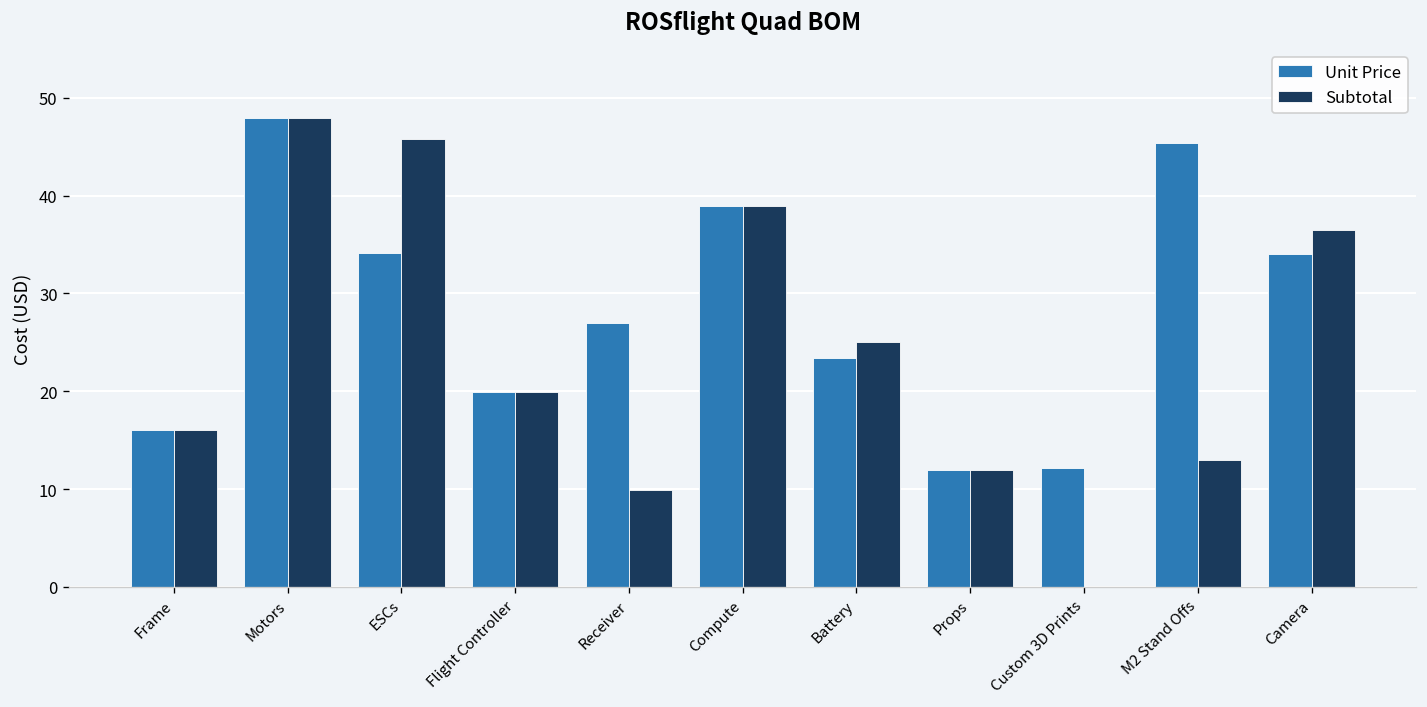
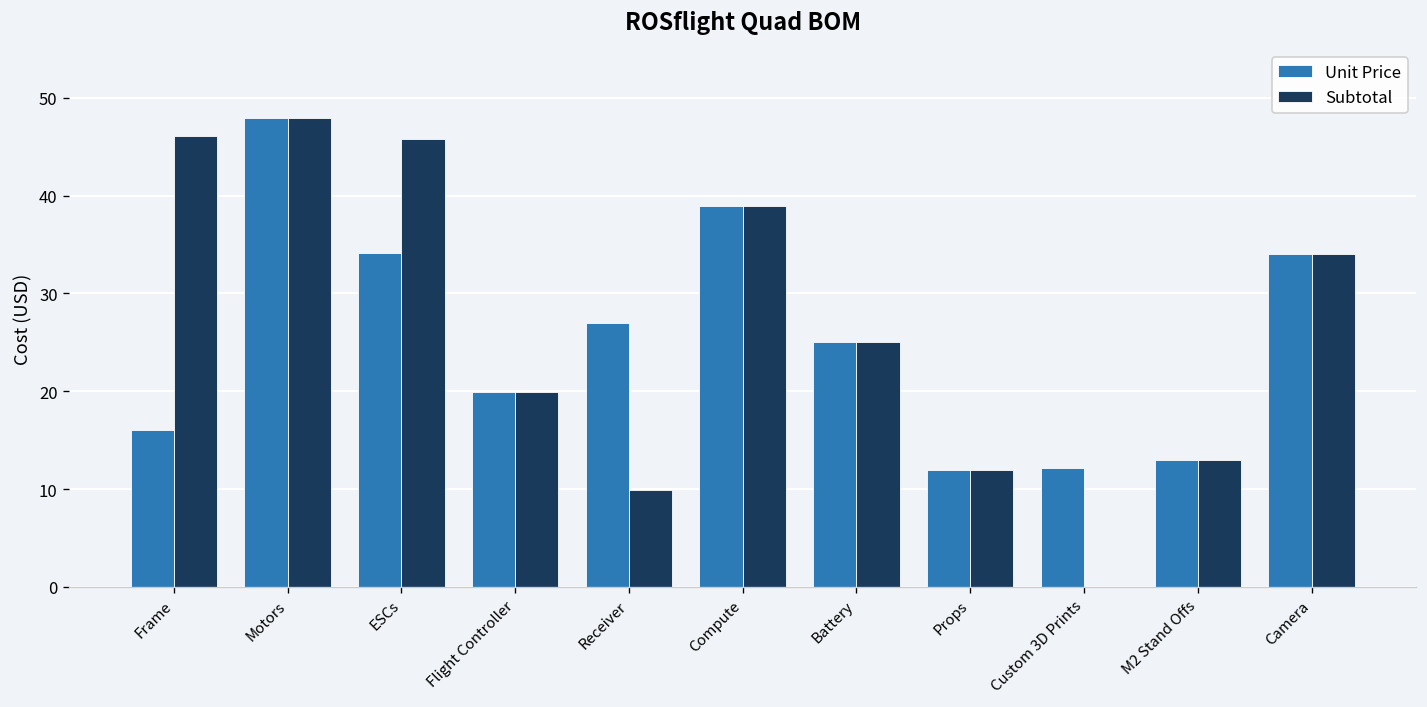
Subtotal, Frame: 16 -> 46
Unit Price, Battery: 23 -> 25
Unit Price, M2 Stand Offs: 45 -> 13
Subtotal, Camera: 36 -> 34
